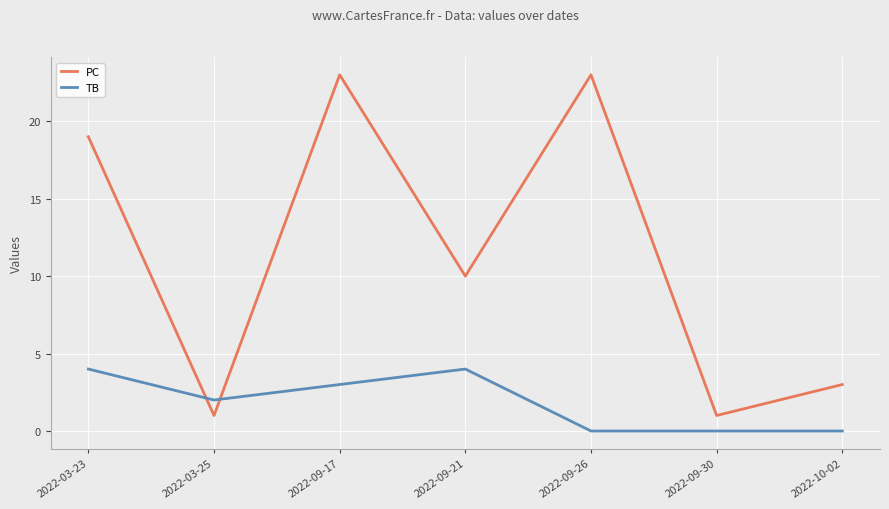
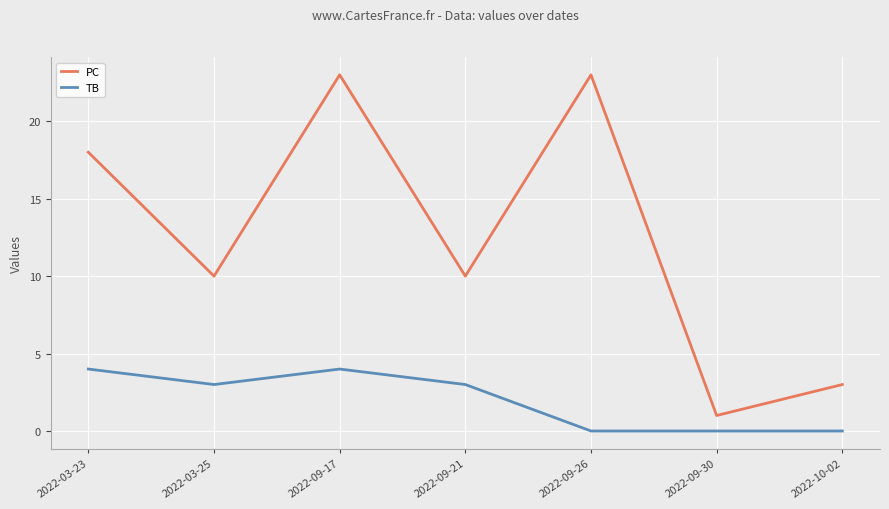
PC, 2022-03-23: 19 -> 18
PC, 2022-03-25: 1 -> 10
TB, 2022-03-25: 2 -> 3
TB, 2022-09-17: 3 -> 4
TB, 2022-09-21: 4 -> 3
